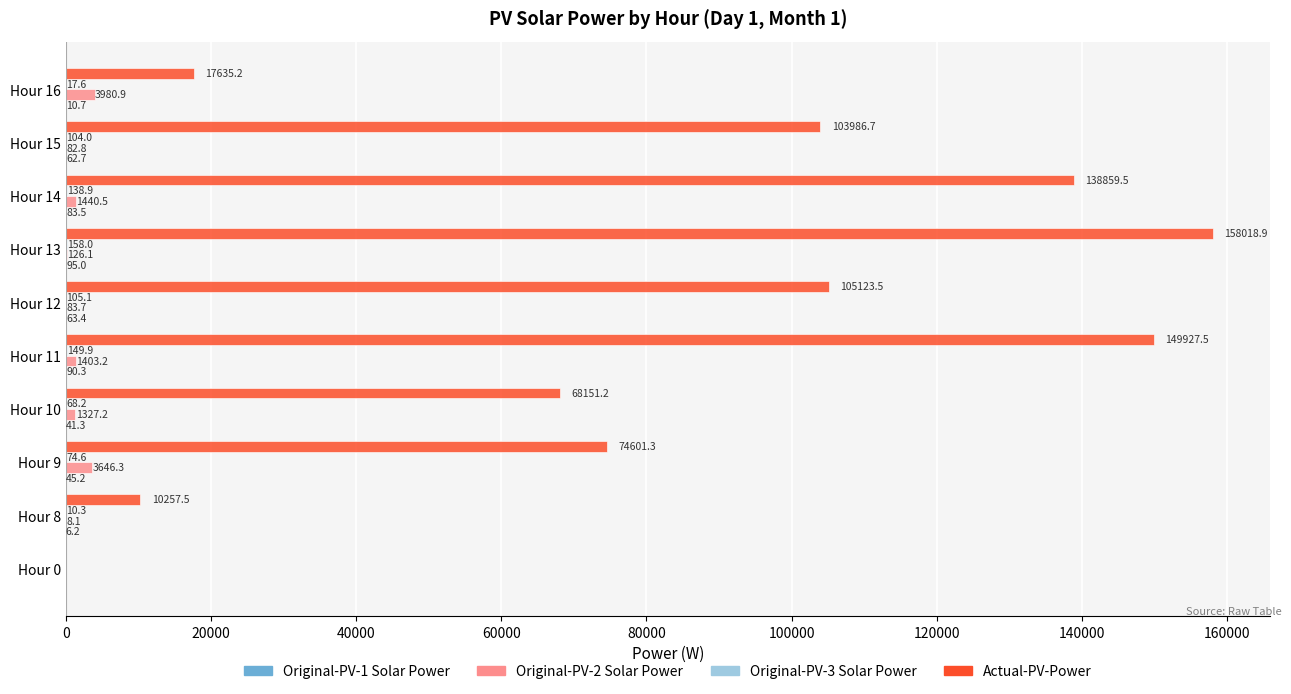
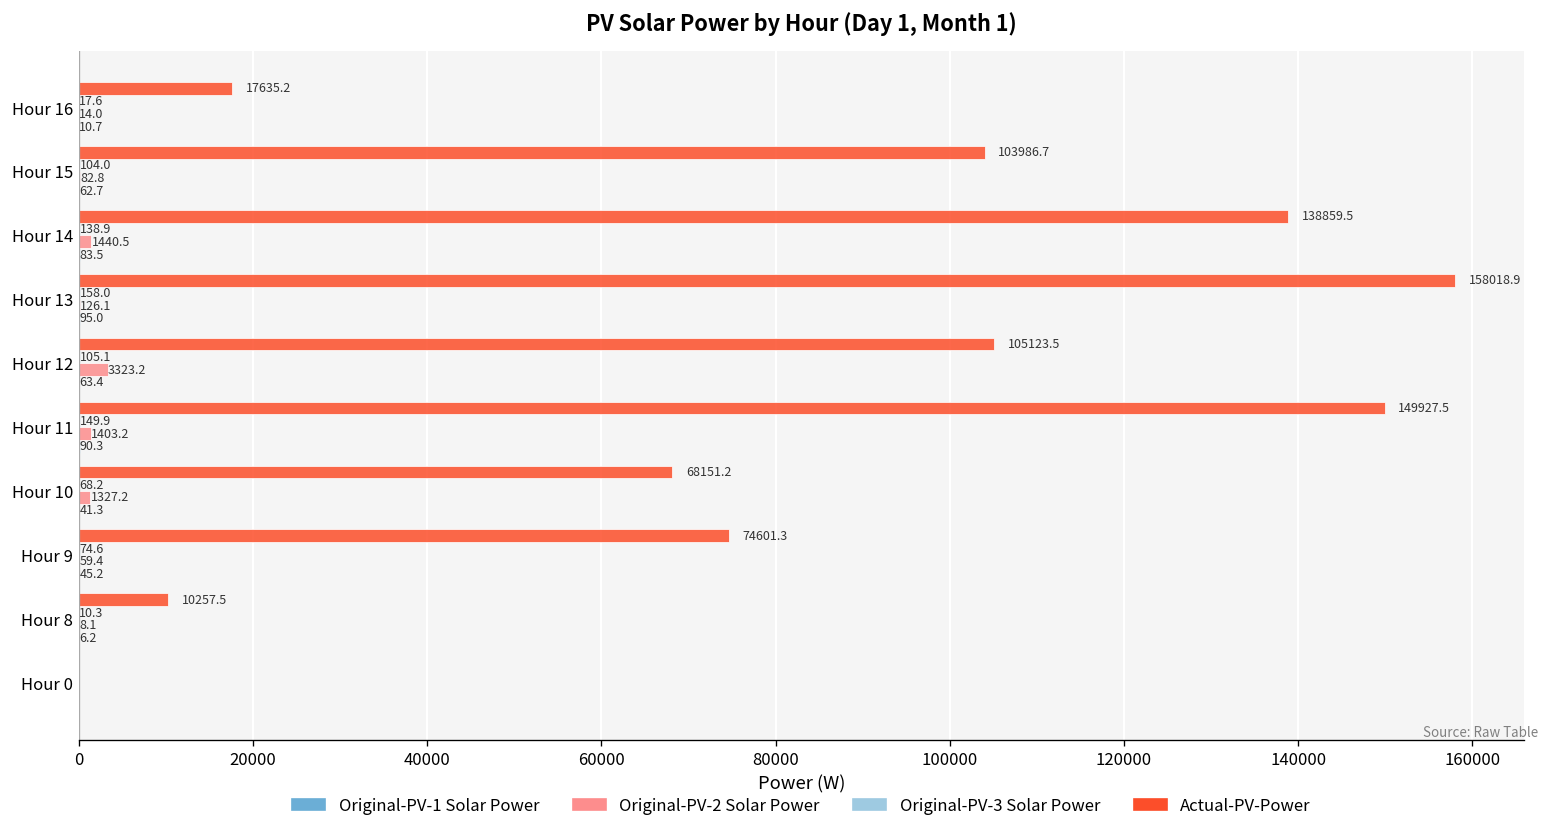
Original-PV-2 Solar Power, Hour 16: 3980.9 -> 14.0
Original-PV-2 Solar Power, Hour 12: 83.7 -> 3323.2
Original-PV-2 Solar Power, Hour 9: 3646.3 -> 59.4
